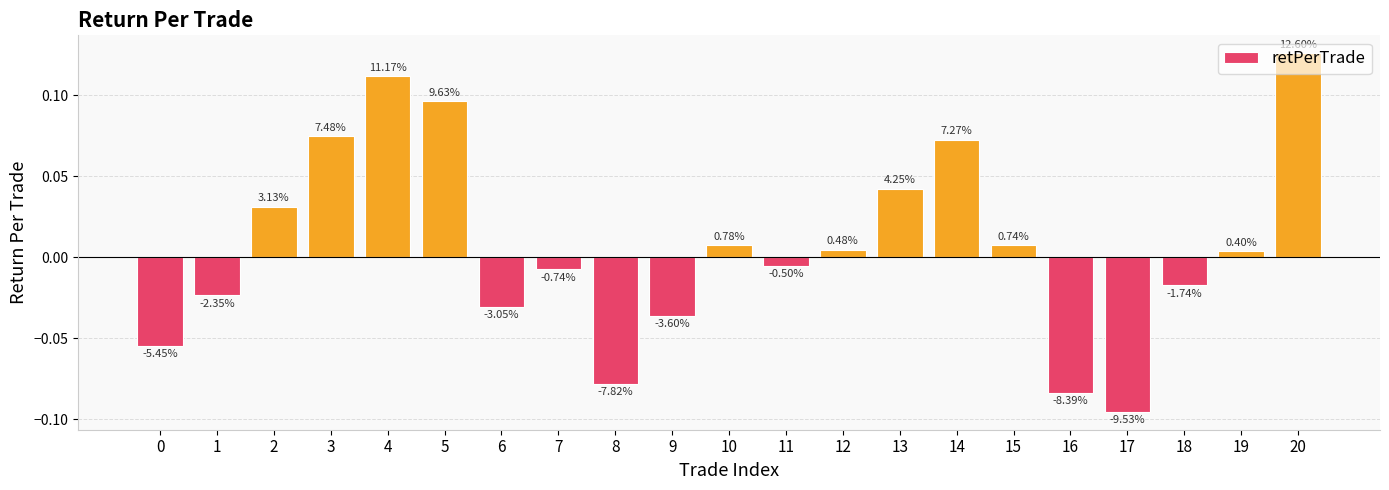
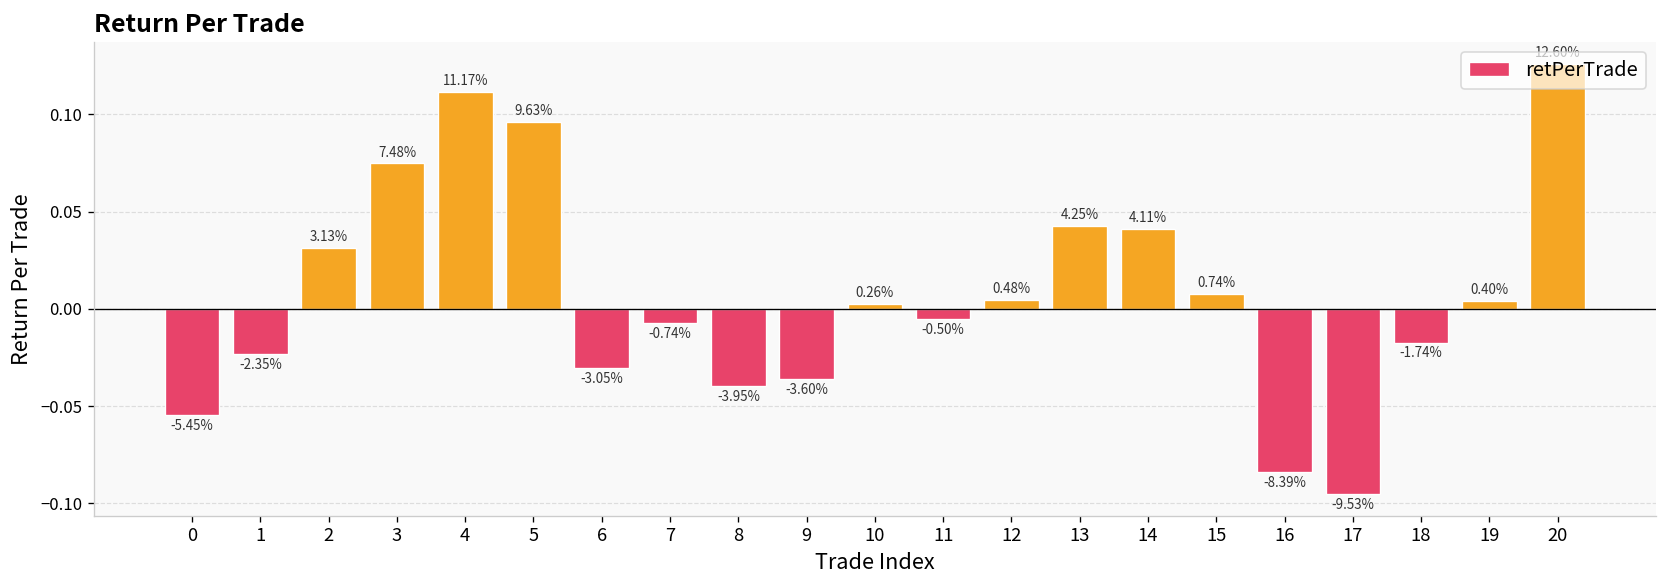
8: -7.82% -> -3.95%
10: 0.78% -> 0.26%
14: 7.27% -> 4.11%
